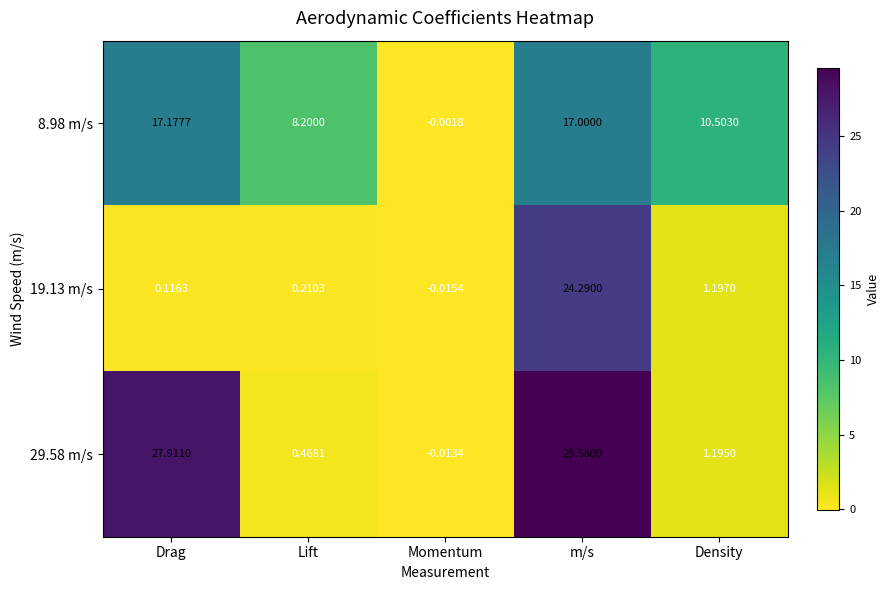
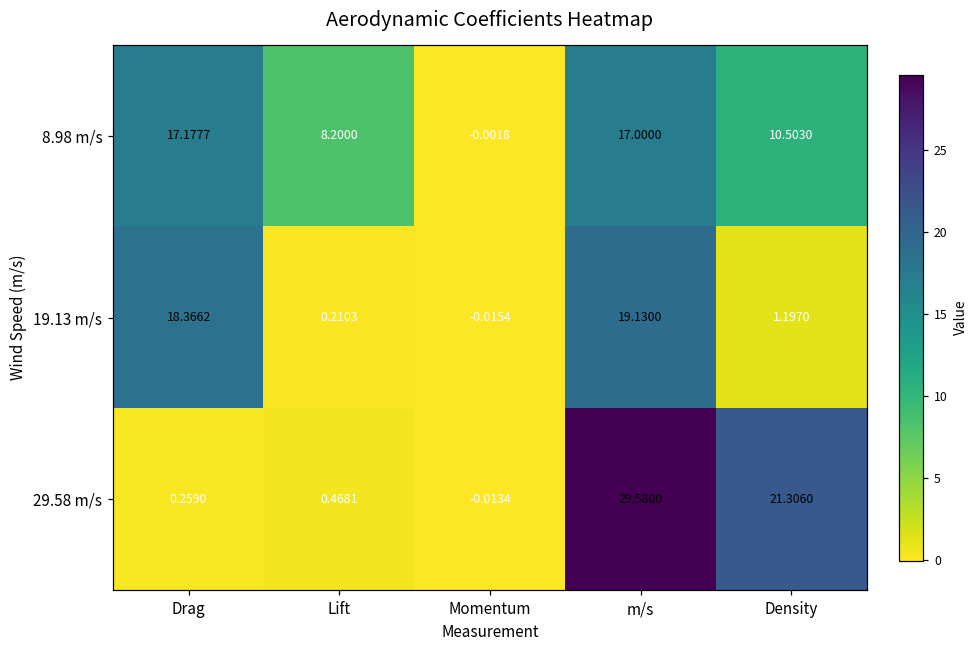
19.13 m/s, Drag: 0.1163 -> 18.3662
19.13 m/s, m/s: 24.2900 -> 19.1300
29.58 m/s, Drag: 27.9110 -> 0.2590
29.58 m/s, Density: 1.1950 -> 21.3060
